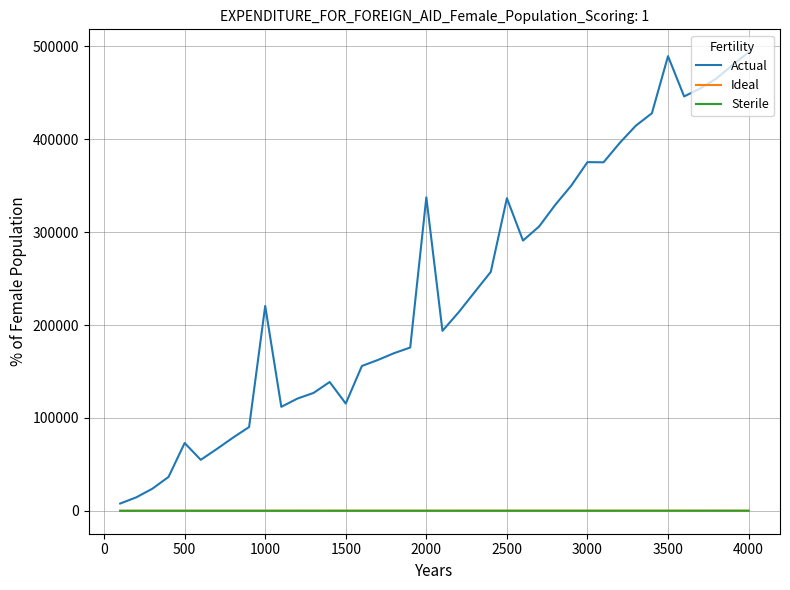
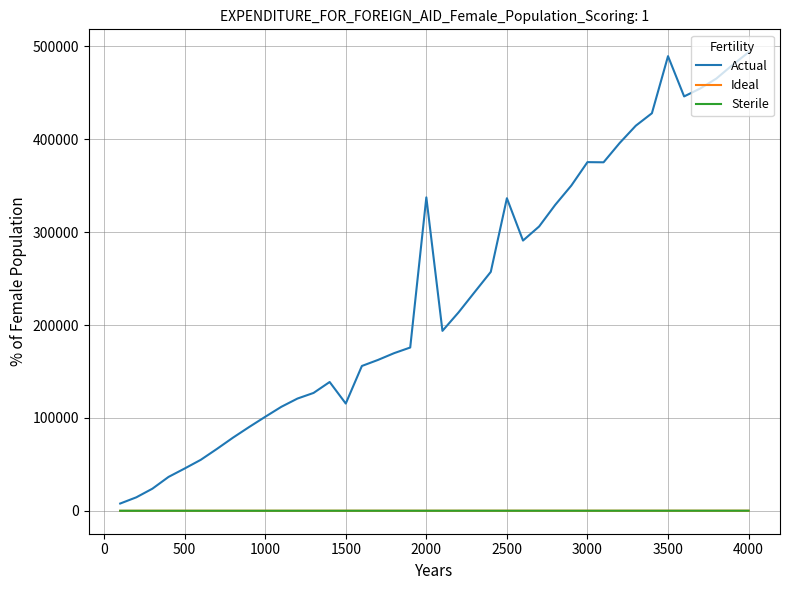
Actual, 500: 70000 -> 50000
Actual, 1000: 220000 -> 100000
